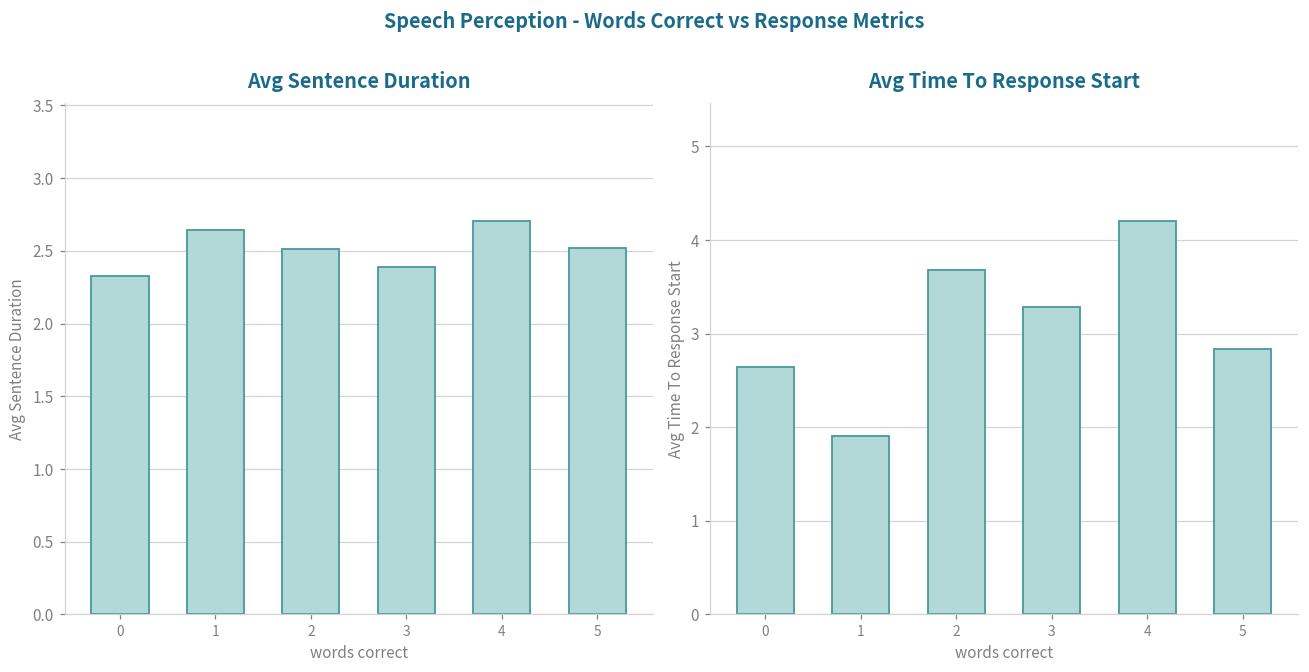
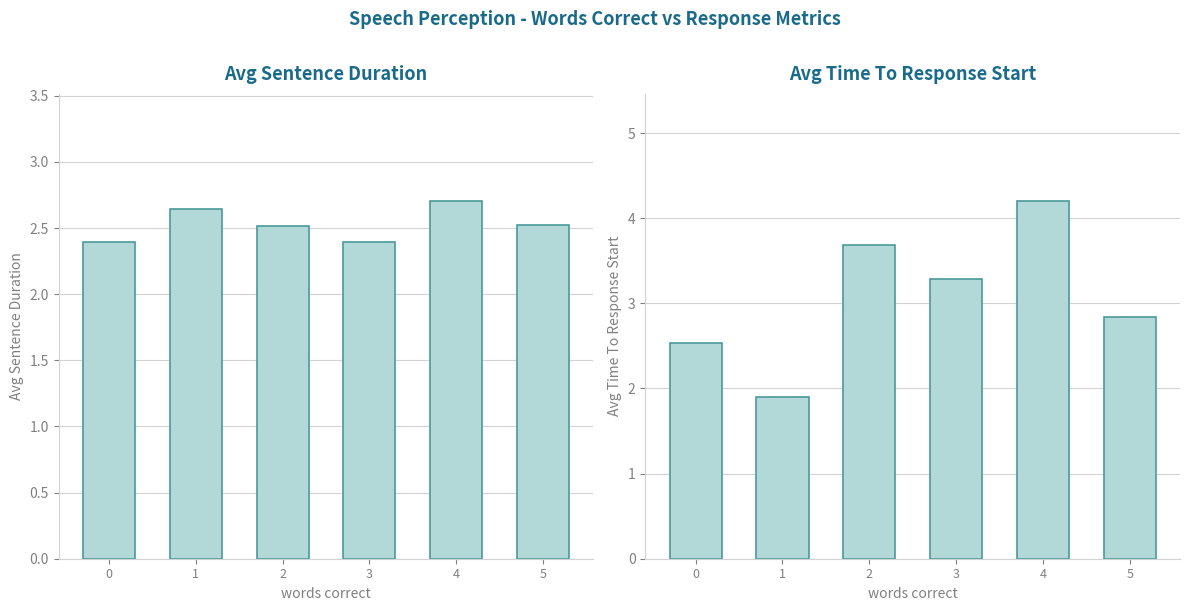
Avg Sentence Duration, 0: 2.33 -> 2.40
Avg Time To Response Start, 0: 2.6 -> 2.5
